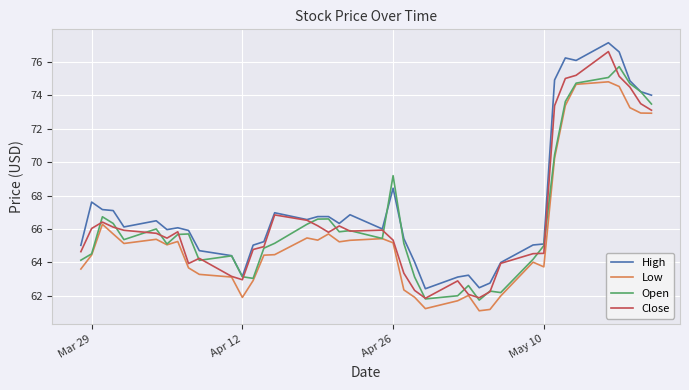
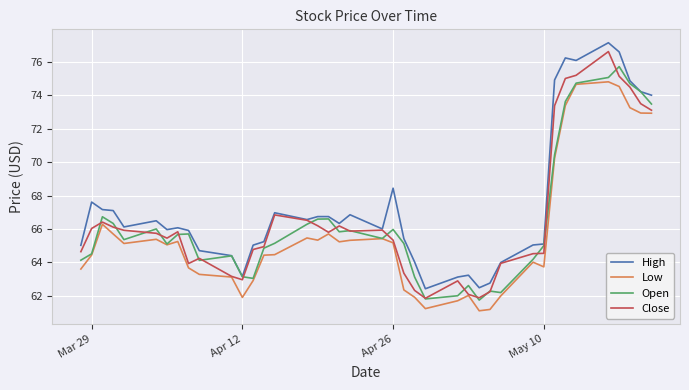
Open, Apr 26: 69.2 -> 66.0
